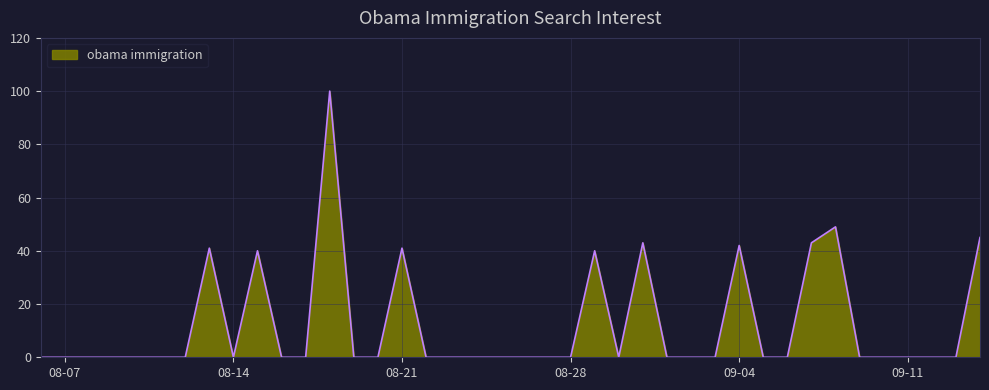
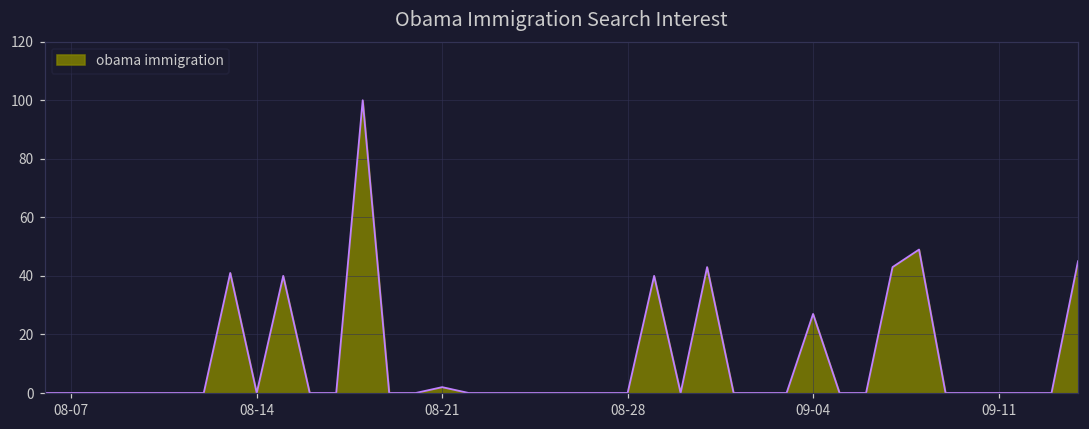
08-21: 41 -> 2
09-04: 42 -> 27
